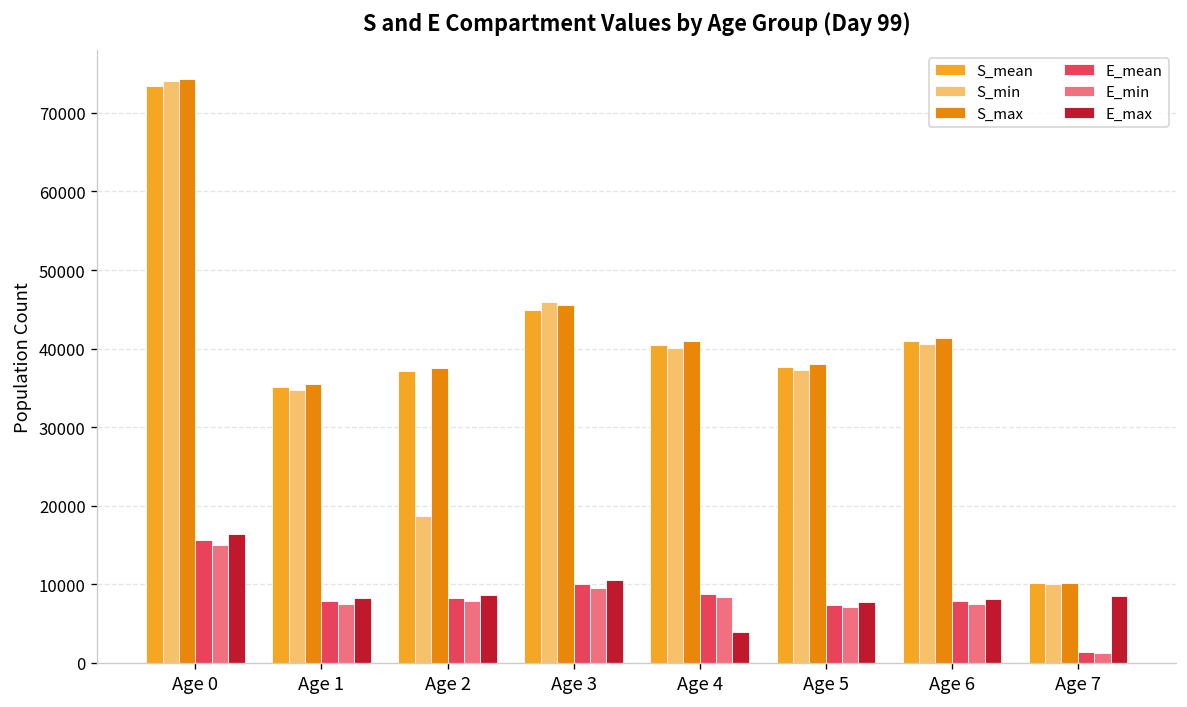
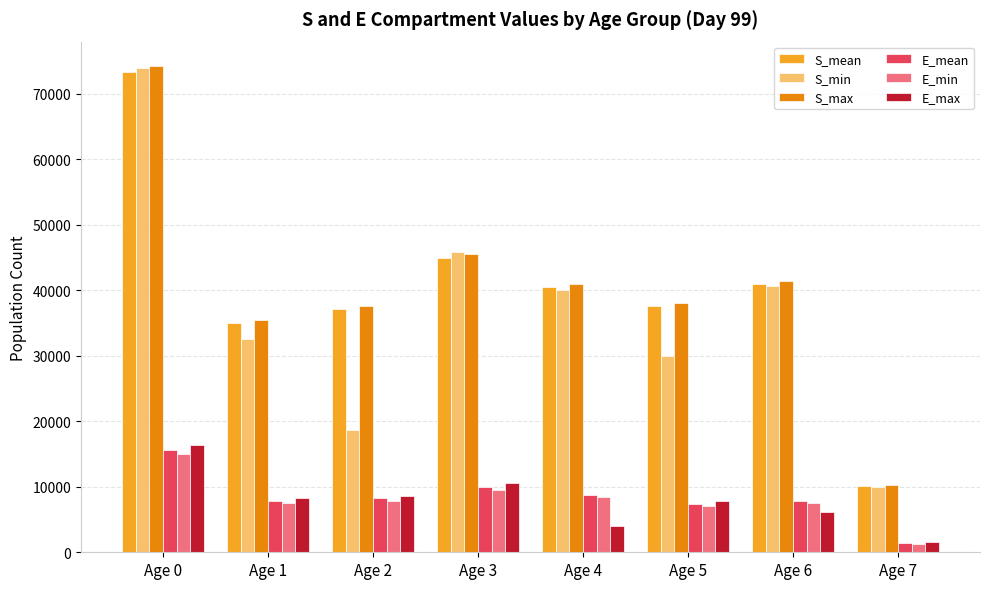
S_min, Age 1: 35000 -> 33000
S_min, Age 5: 37000 -> 30000
E_max, Age 6: 8000 -> 6000
E_max, Age 7: 9000 -> 2000
